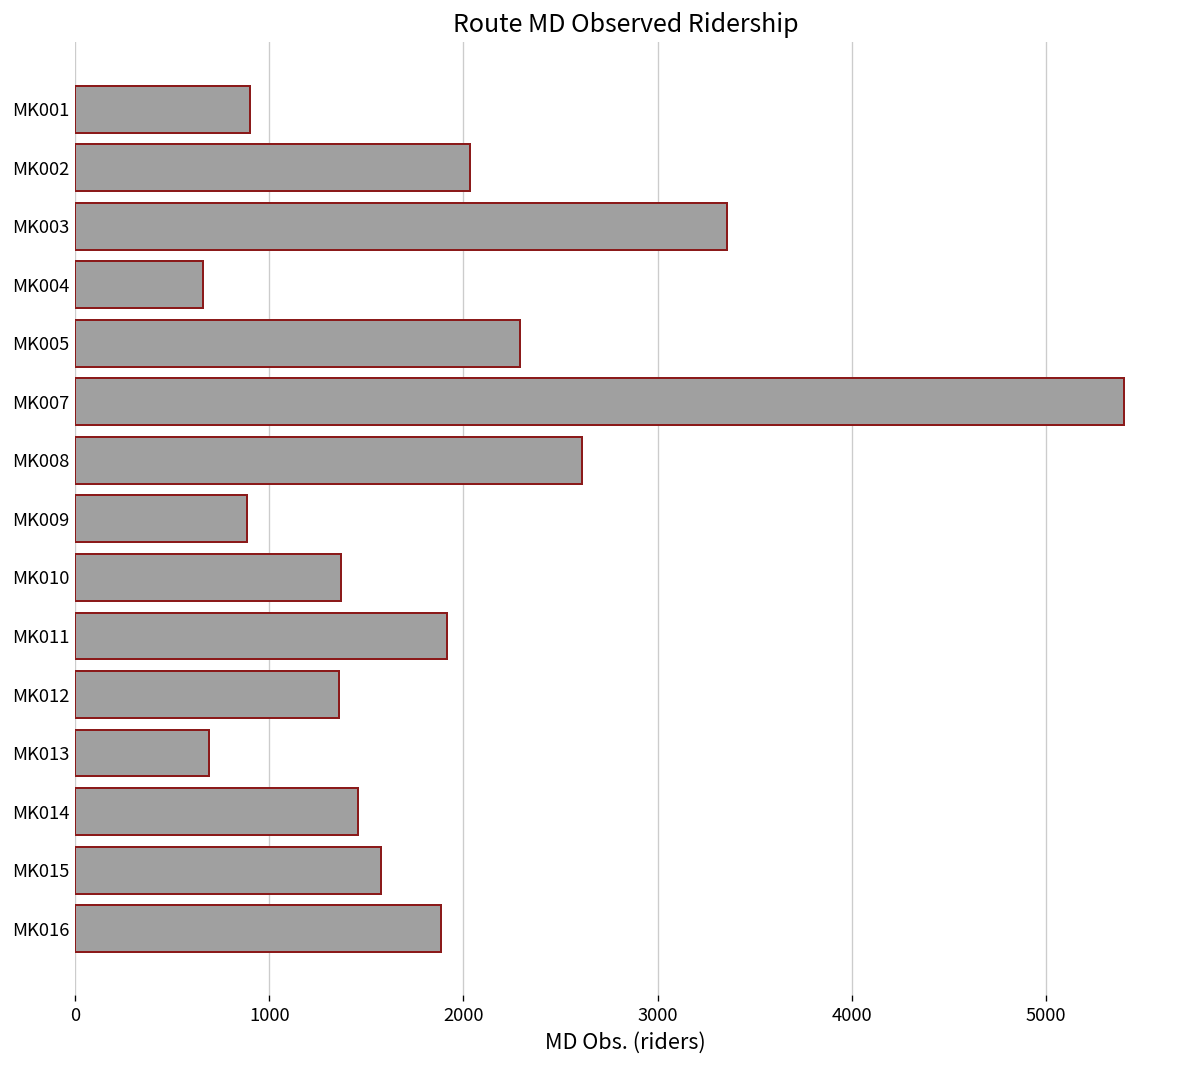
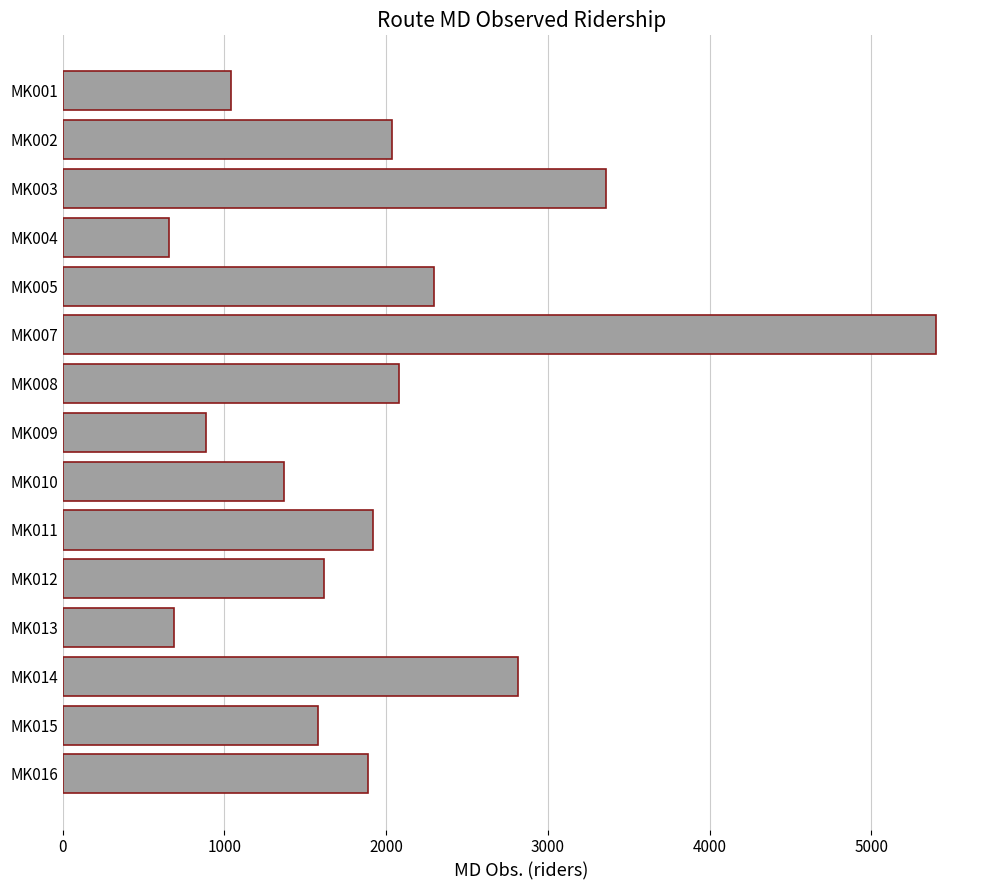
MK001: 900 -> 1040
MK008: 2610 -> 2080
MK012: 1360 -> 1620
MK014: 1460 -> 2820
